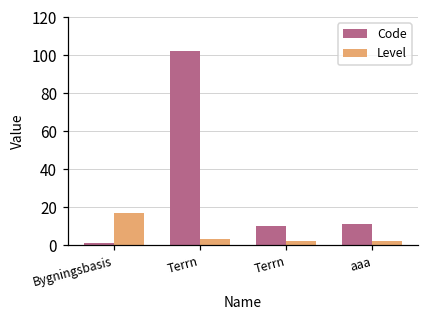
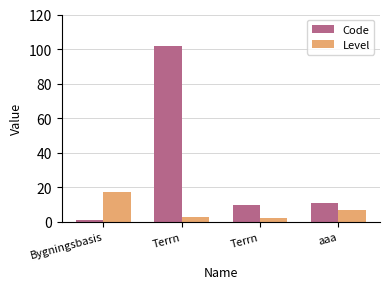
Level, aaa: 2 -> 7
